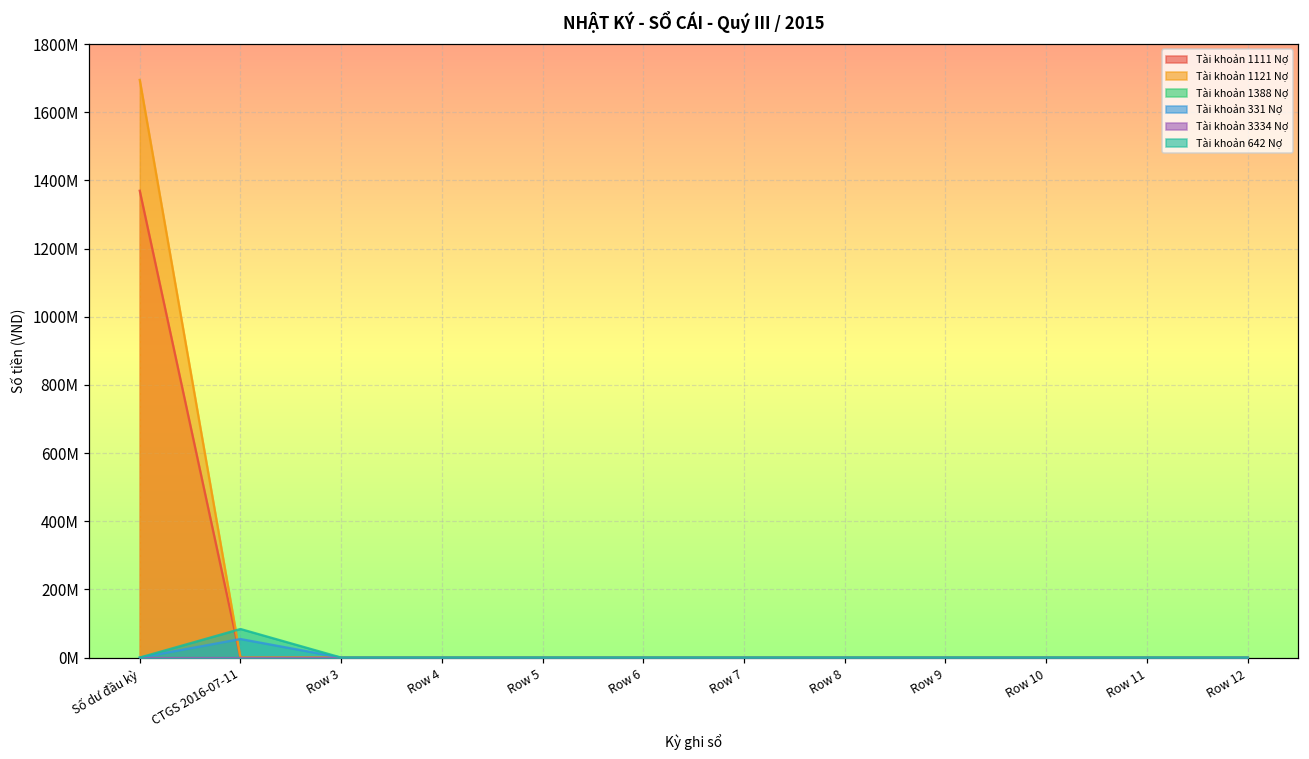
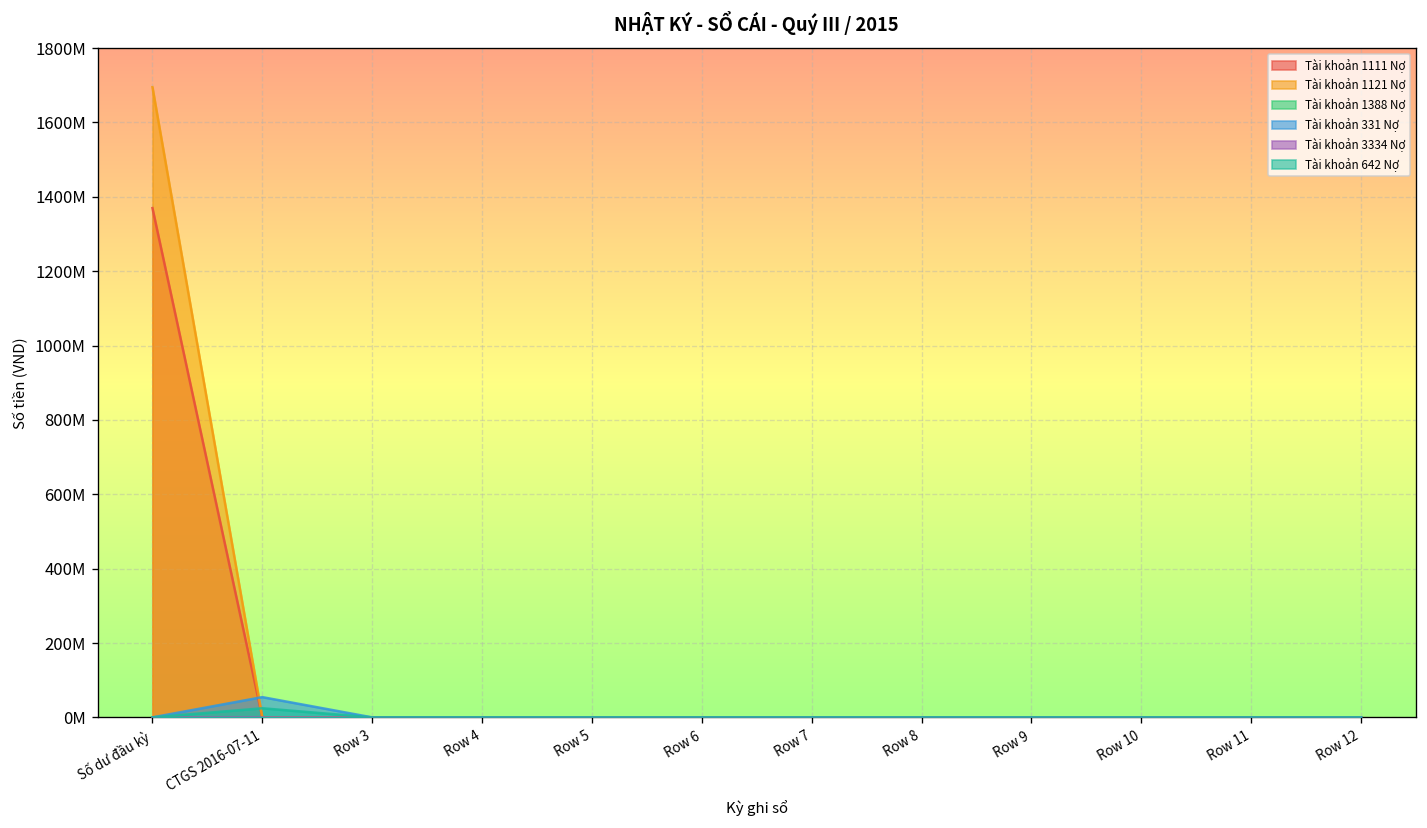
Tài khoản 642 Nợ, CTGS 2016-07-11: 80000000 -> 20000000
